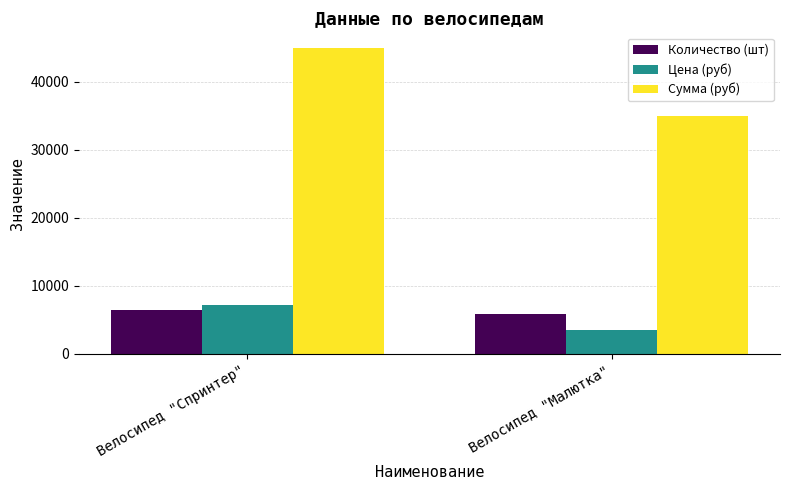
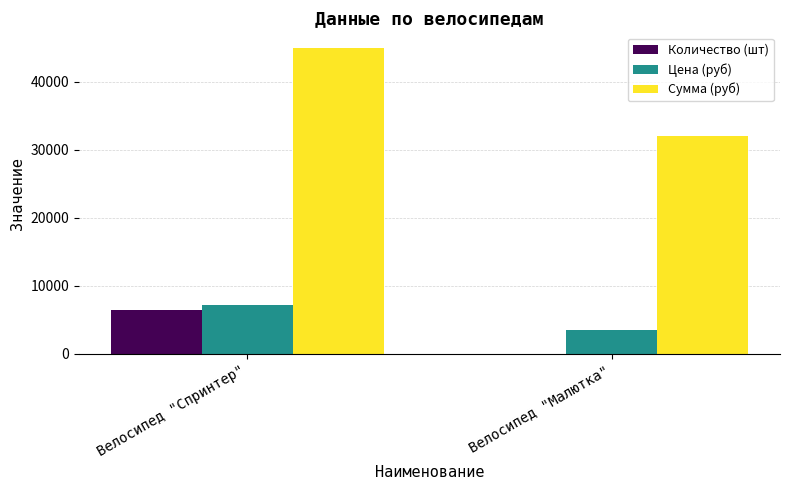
Количество (шт), Велосипед "Малютка": 6000 -> 0
Сумма (руб), Велосипед "Малютка": 35000 -> 32000
